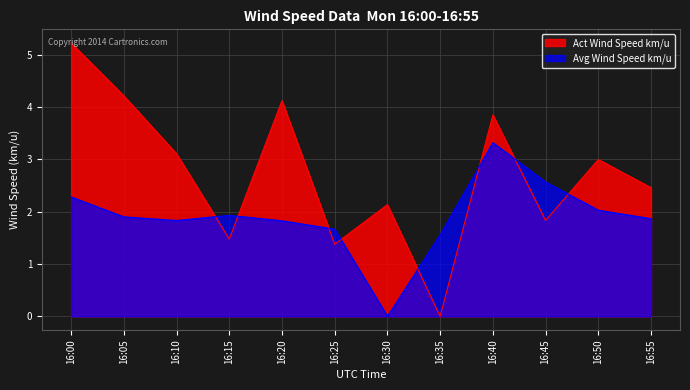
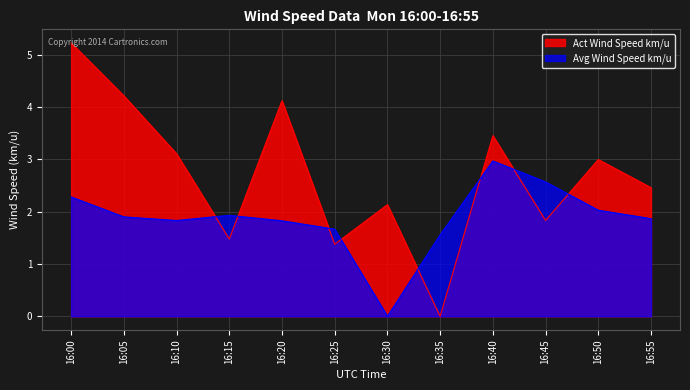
Act Wind Speed km/u, 16:40: 3.9 -> 3.5
Avg Wind Speed km/u, 16:40: 3.3 -> 3.0
